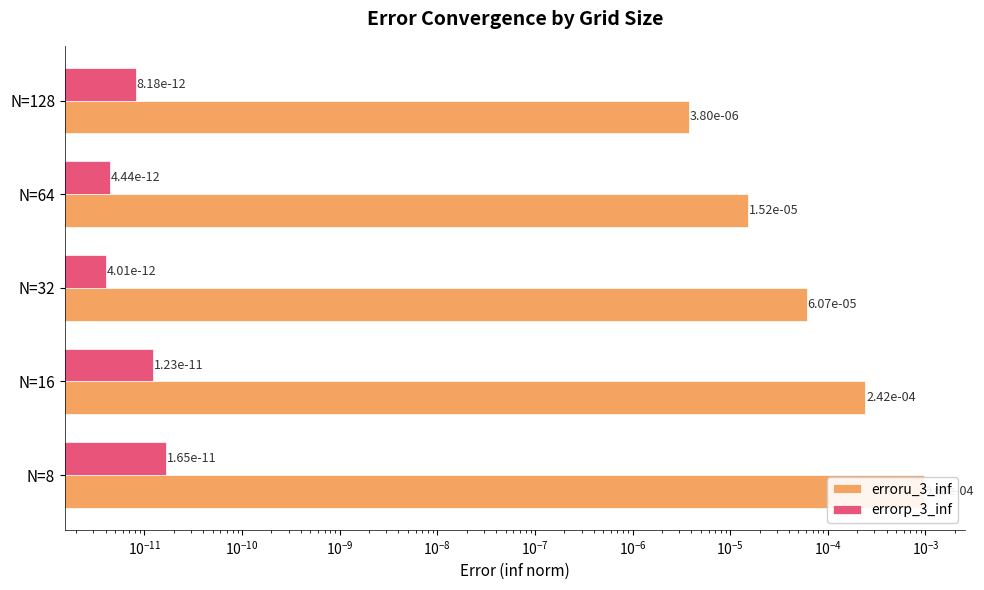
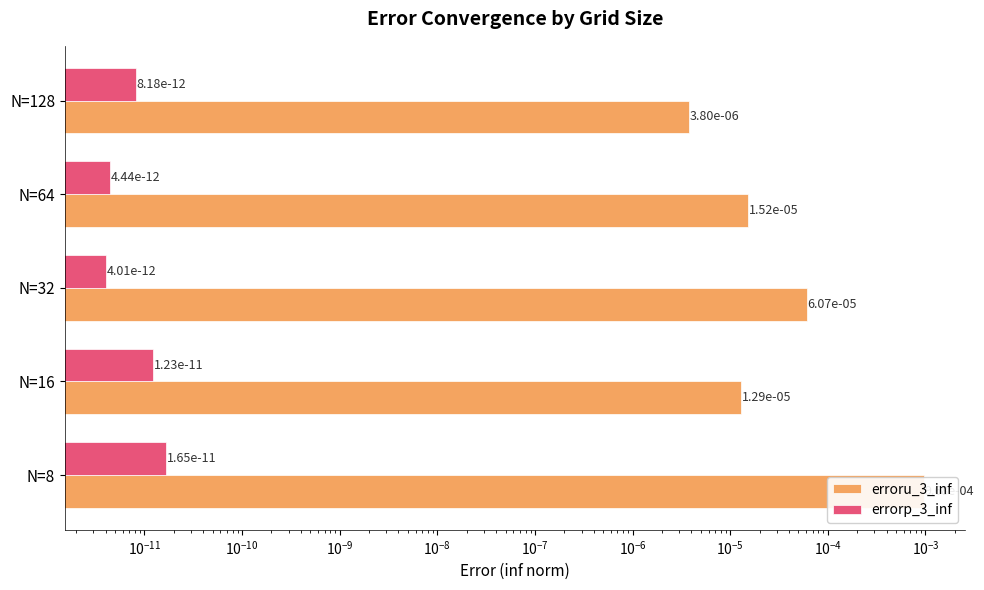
erroru_3_inf, N=16: 2.42e-04 -> 1.29e-05
